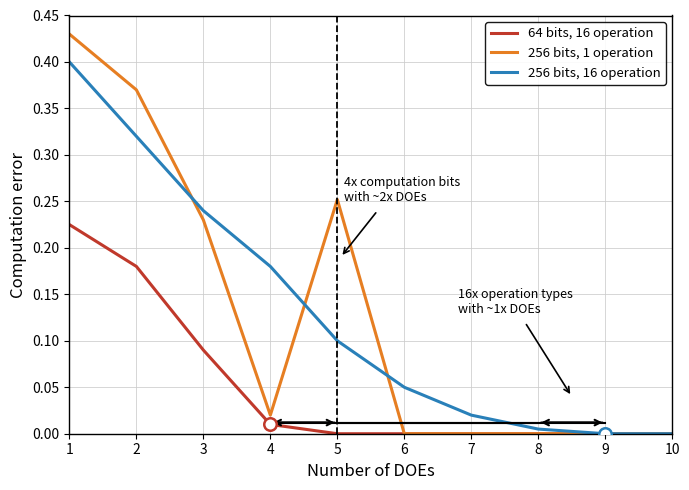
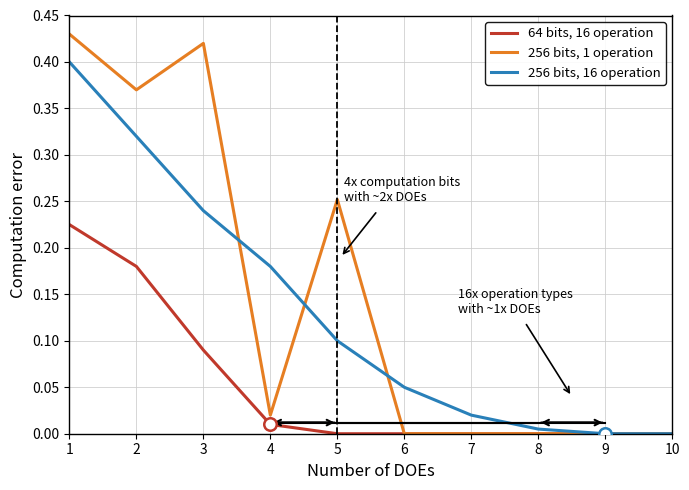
256 bits, 1 operation, 3: 0.23 -> 0.42
